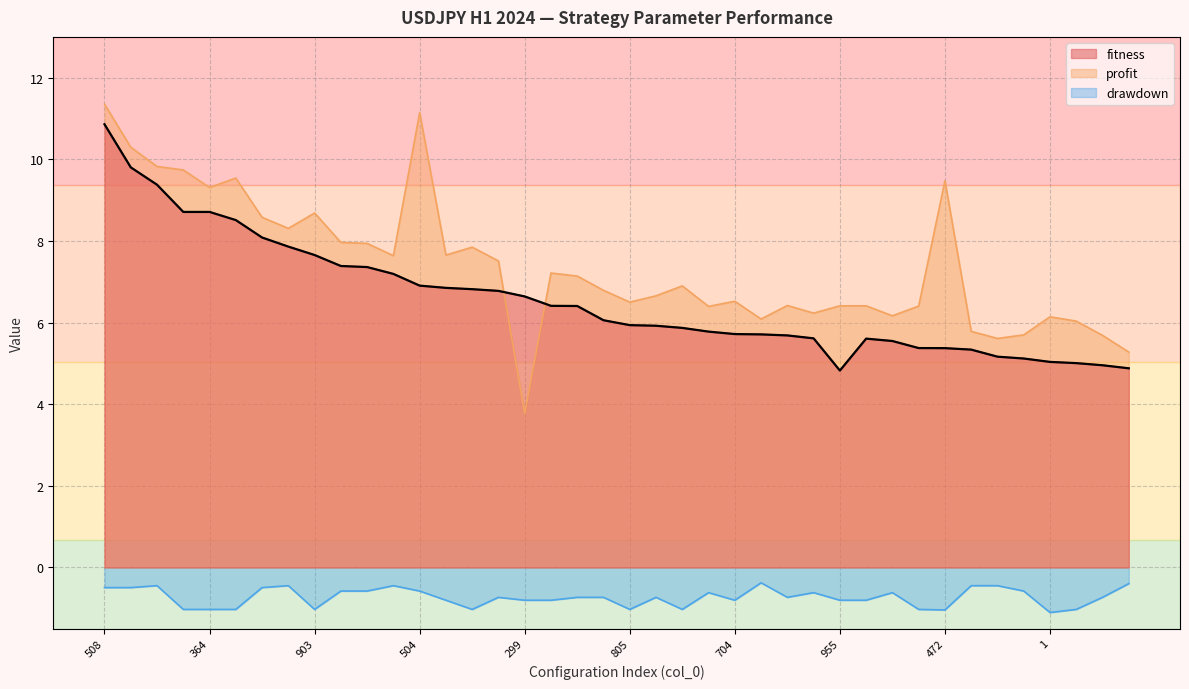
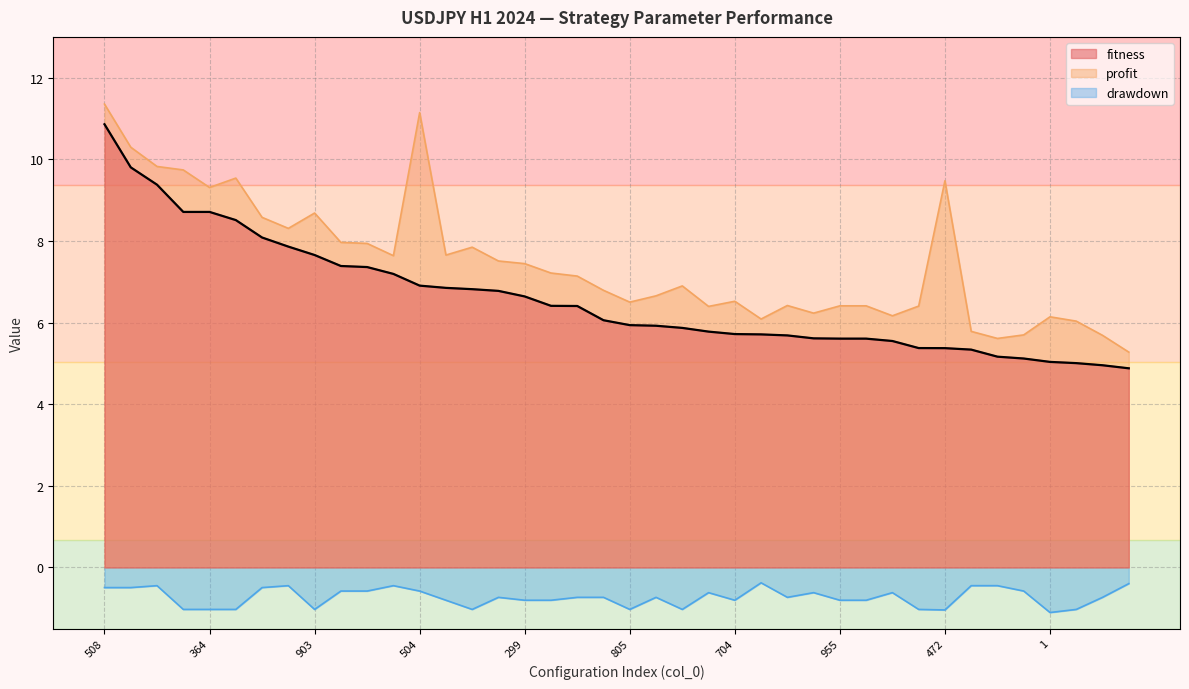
profit, 299: 3.8 -> 7.4
fitness, 955: 4.8 -> 5.6
